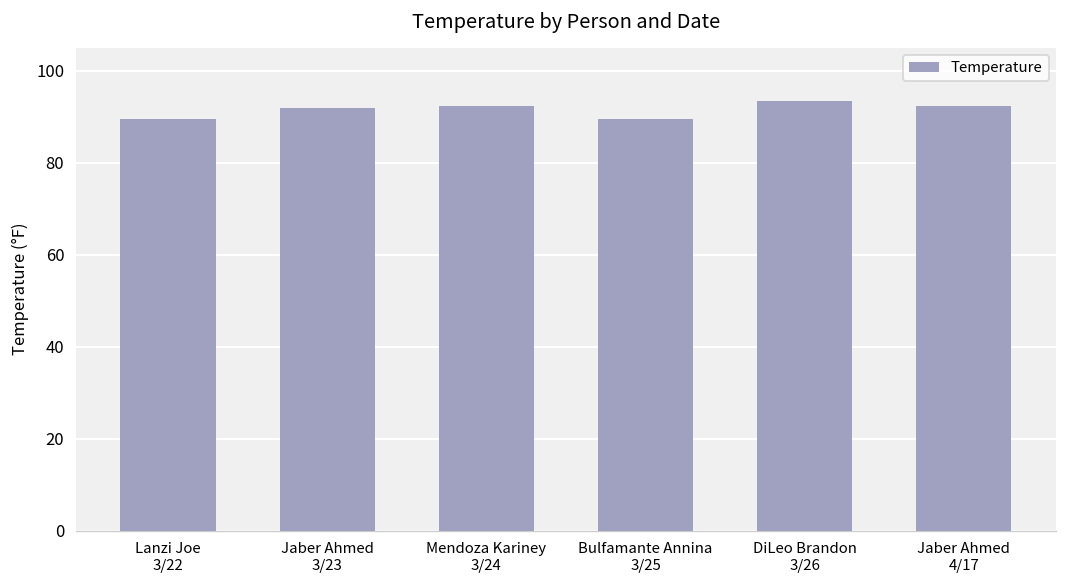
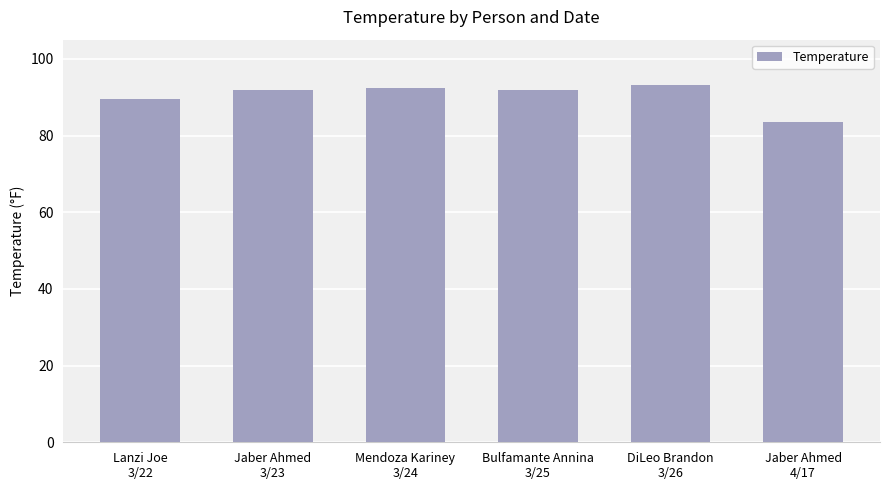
Bulfamante Annina 3/25: 90 -> 92
Jaber Ahmed 4/17: 92 -> 84
